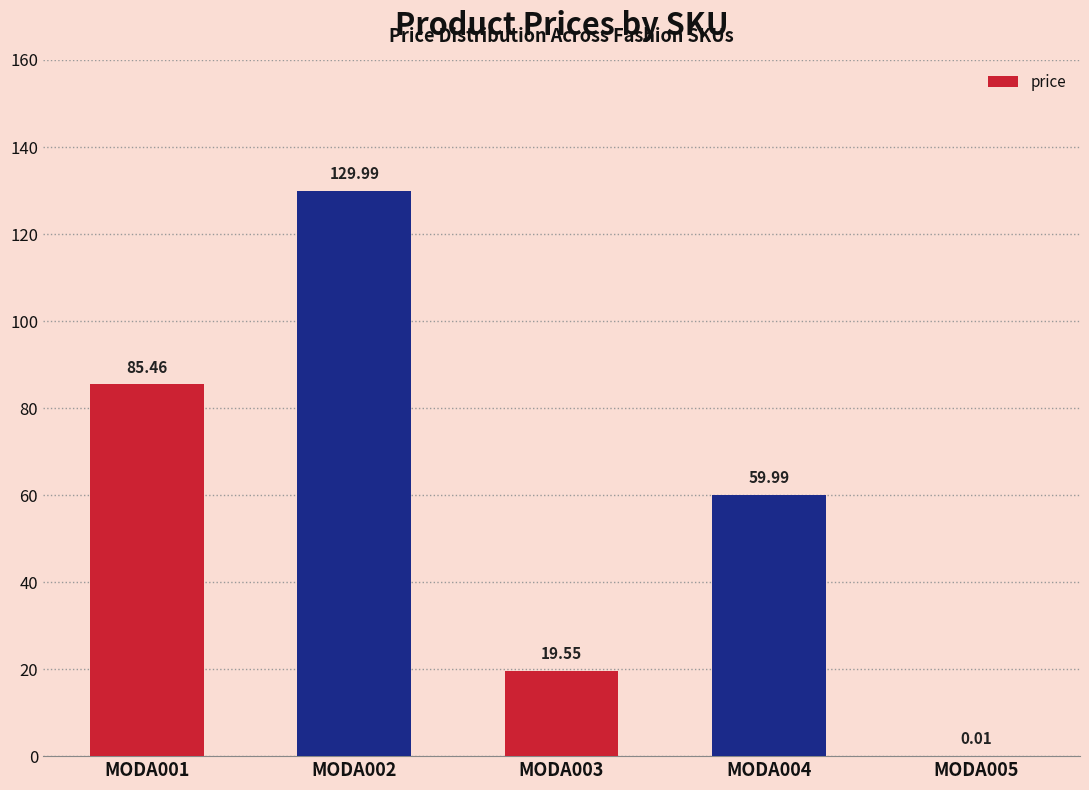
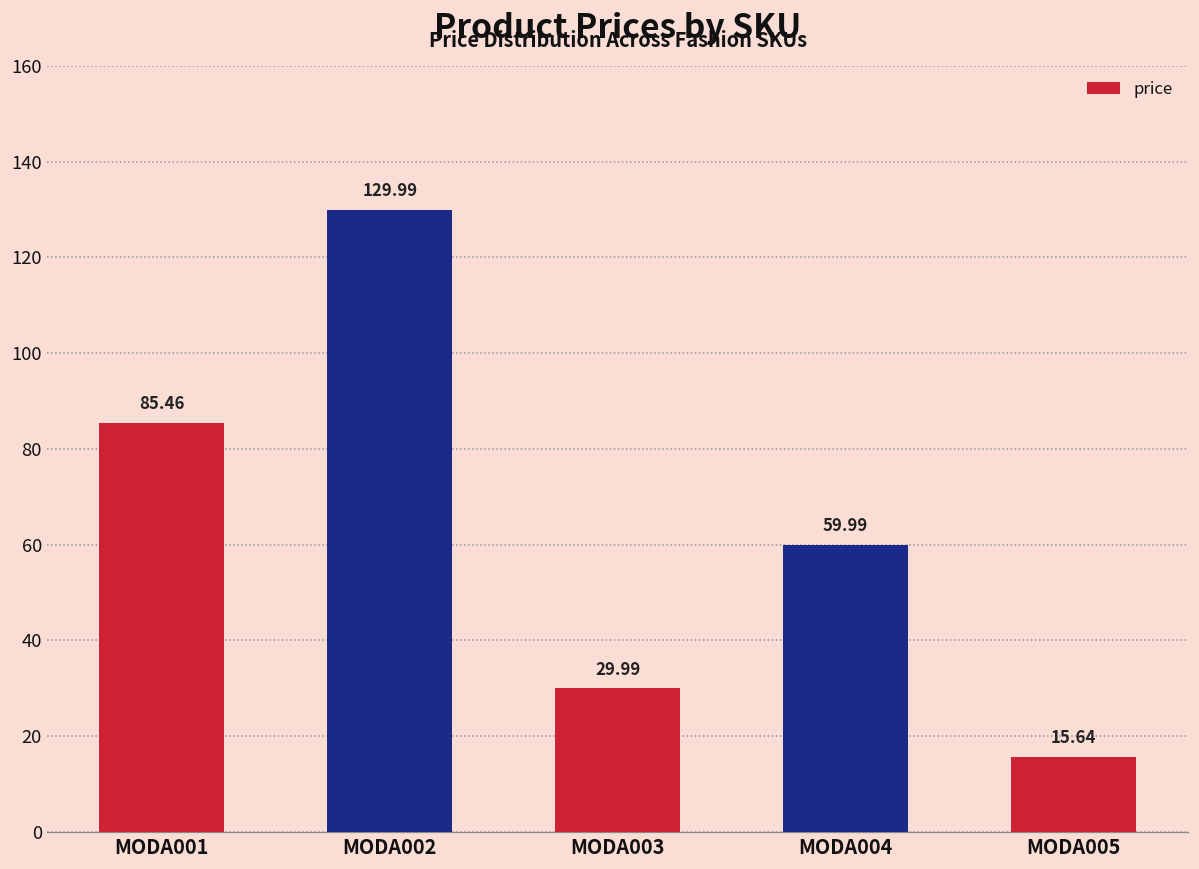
MODA003: 19.55 -> 29.99
MODA005: 0.01 -> 15.64
